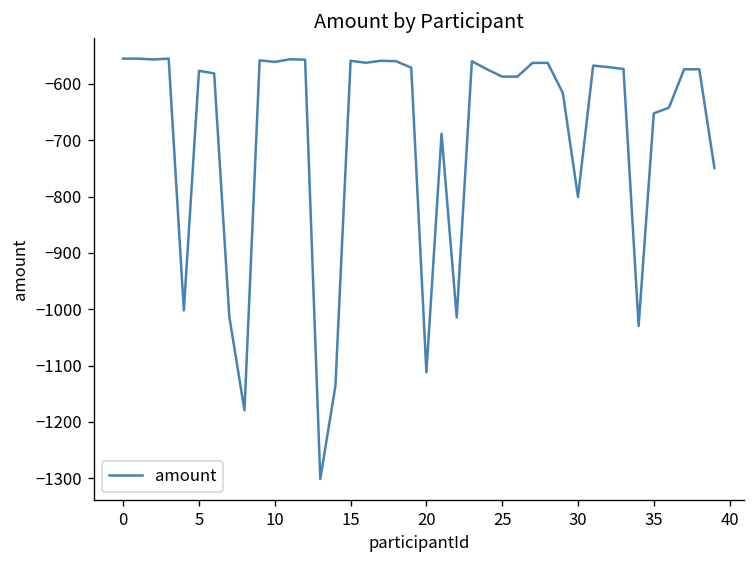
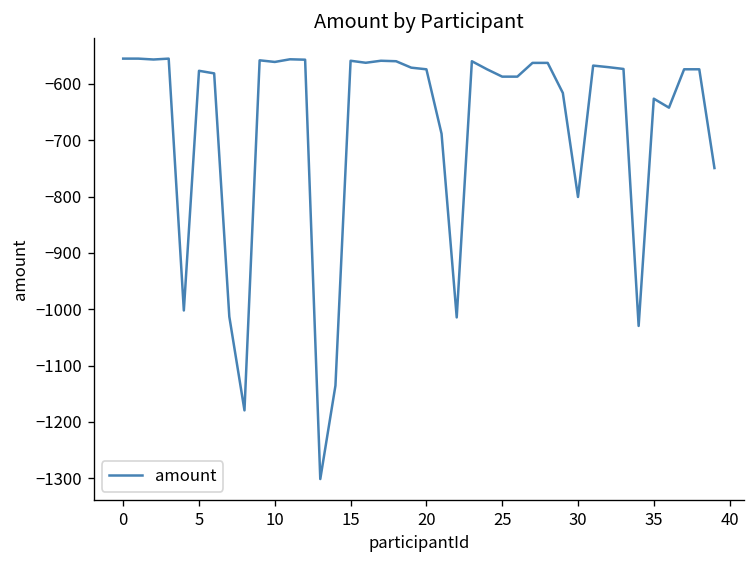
20: -1110 -> -570
35: -650 -> -630
